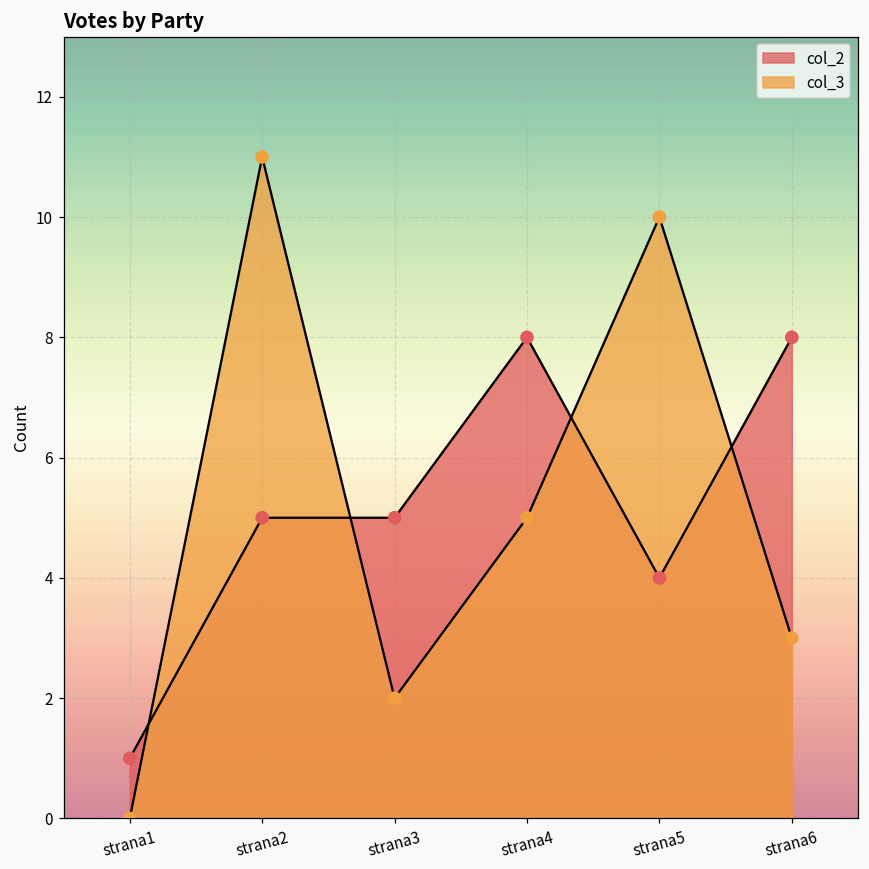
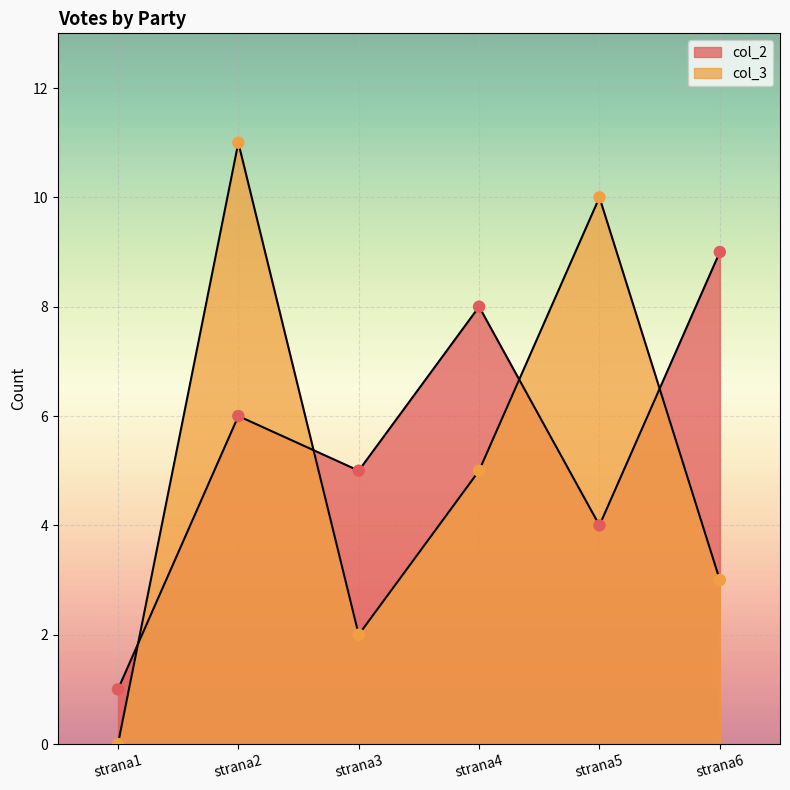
col_2, strana2: 5 -> 6
col_2, strana6: 8 -> 9
